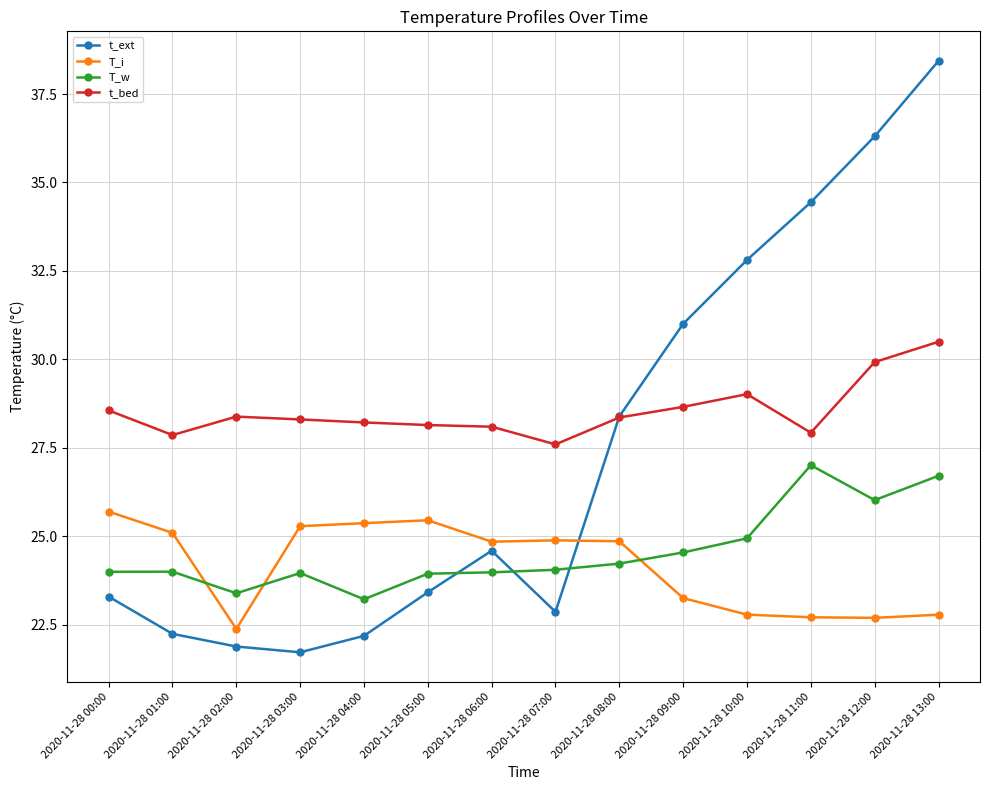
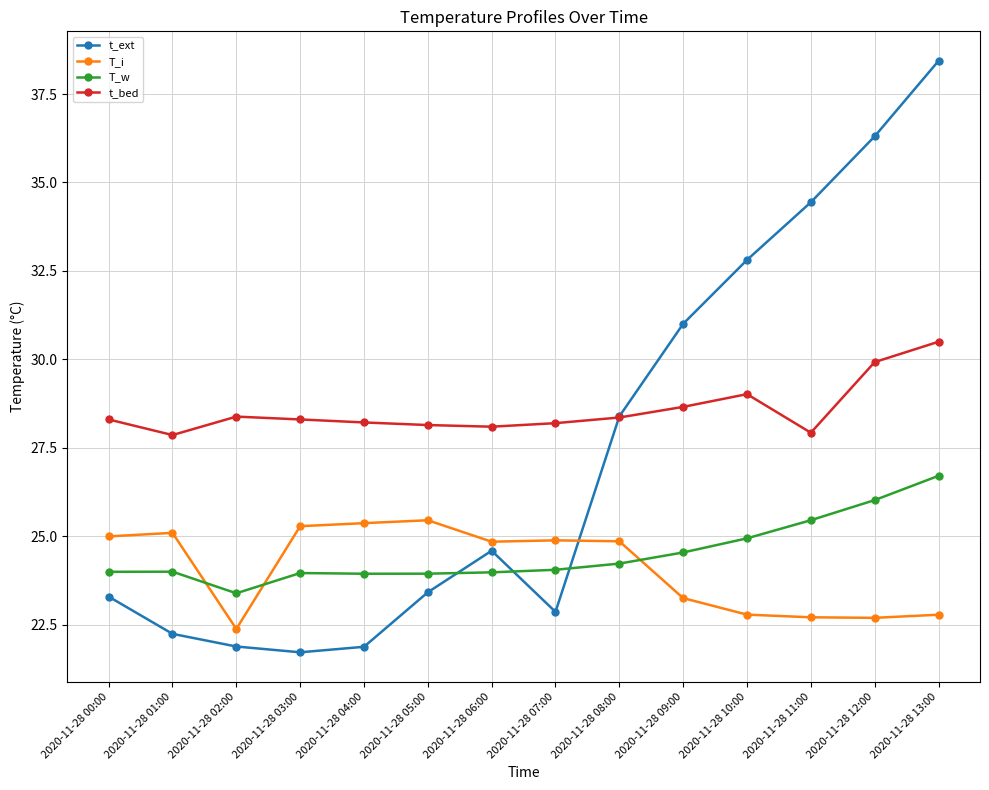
T_i, 2020-11-28 00:00: 25.7 -> 25.0
t_bed, 2020-11-28 00:00: 28.6 -> 28.3
t_ext, 2020-11-28 04:00: 22.2 -> 21.9
T_w, 2020-11-28 04:00: 23.2 -> 23.9
t_bed, 2020-11-28 07:00: 27.6 -> 28.2
T_w, 2020-11-28 11:00: 27.0 -> 25.5
